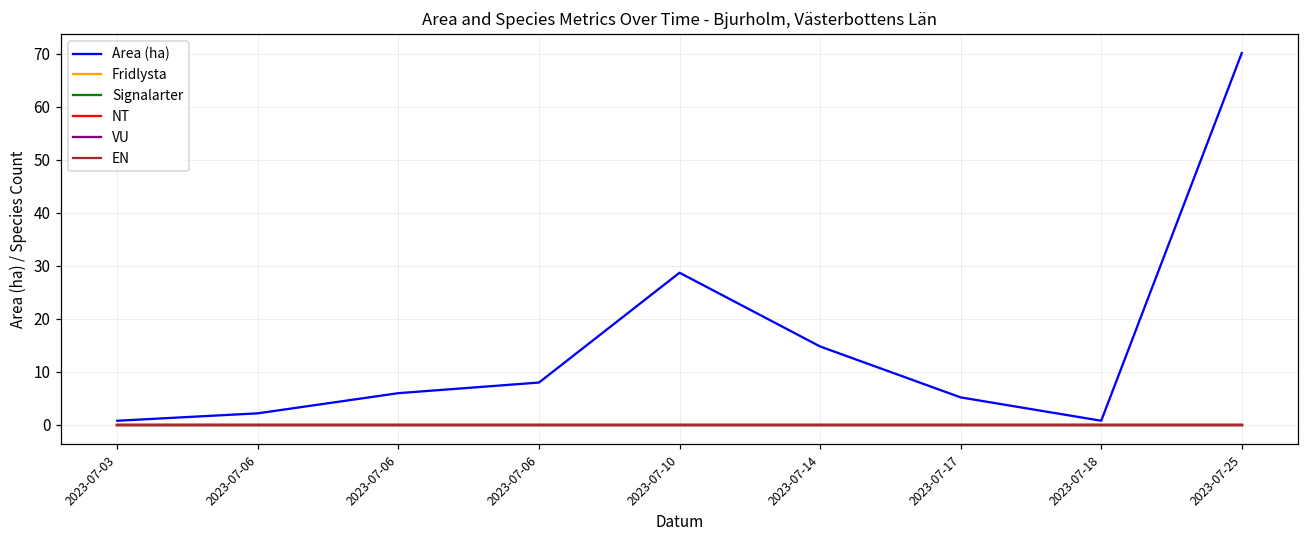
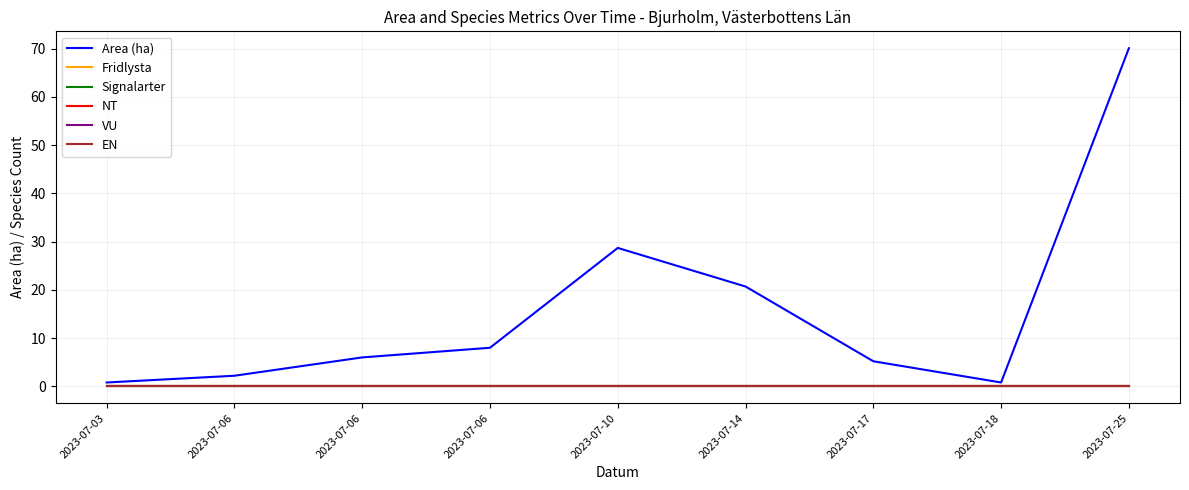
Area (ha), 2023-07-14: 15 -> 21
